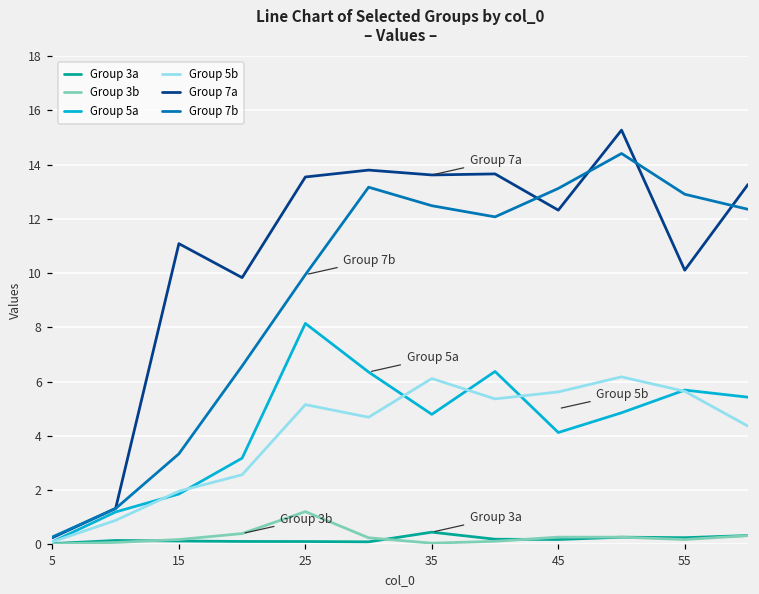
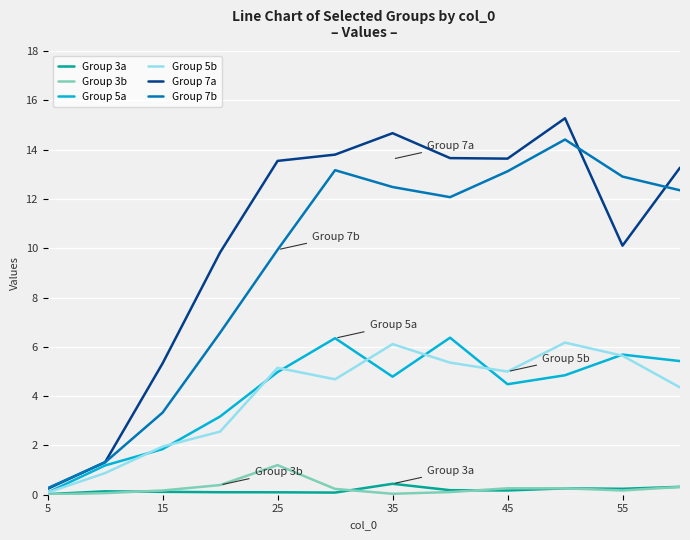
Group 7a, 15: 11.1 -> 5.3
Group 5a, 25: 8.1 -> 5.0
Group 7a, 35: 13.6 -> 14.7
Group 5a, 45: 4.1 -> 4.5
Group 5b, 45: 5.6 -> 5.0
Group 7a, 45: 12.3 -> 13.6
